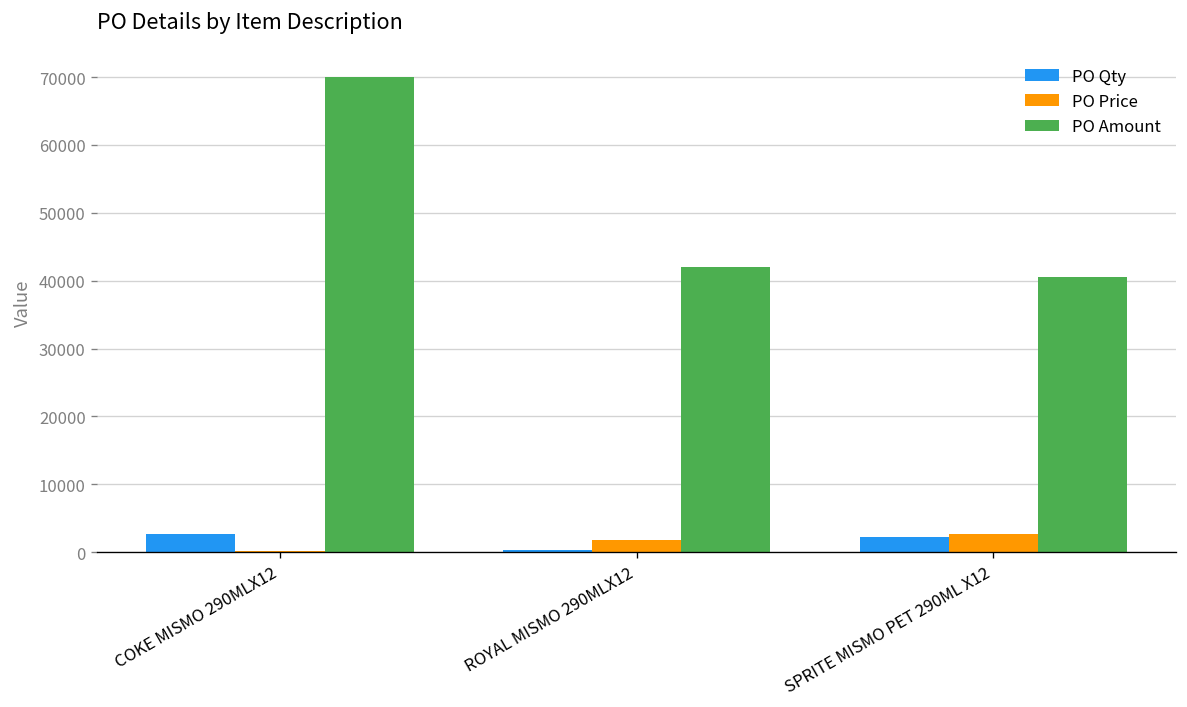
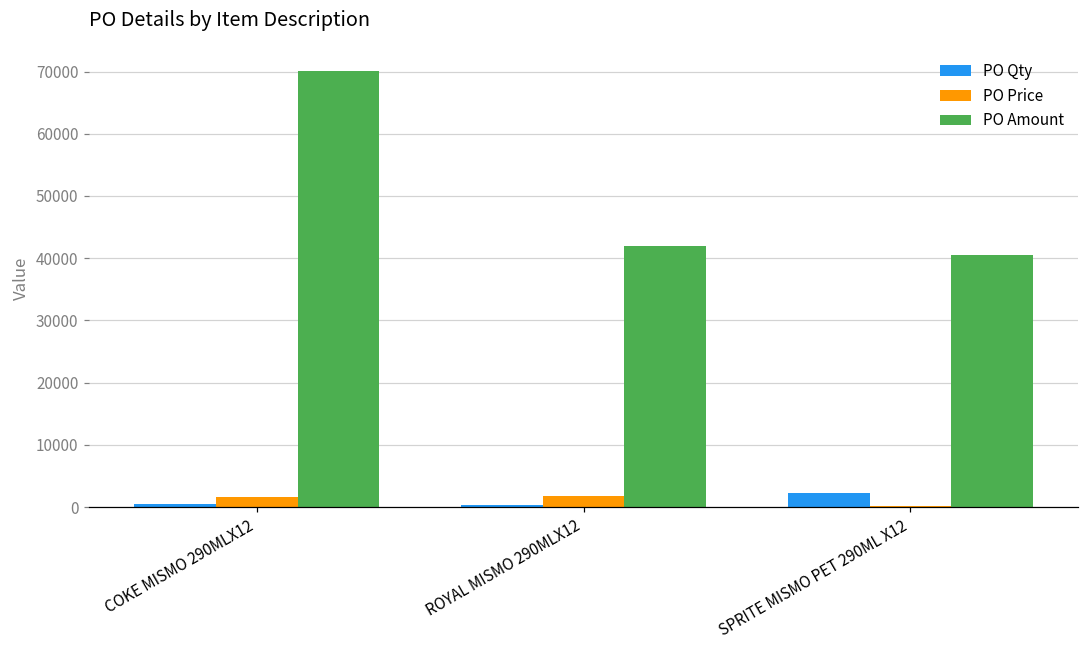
PO Qty, COKE MISMO 290MLX12: 3000 -> 1000
PO Price, COKE MISMO 290MLX12: 0 -> 2000
PO Price, SPRITE MISMO PET 290ML X12: 3000 -> 0
